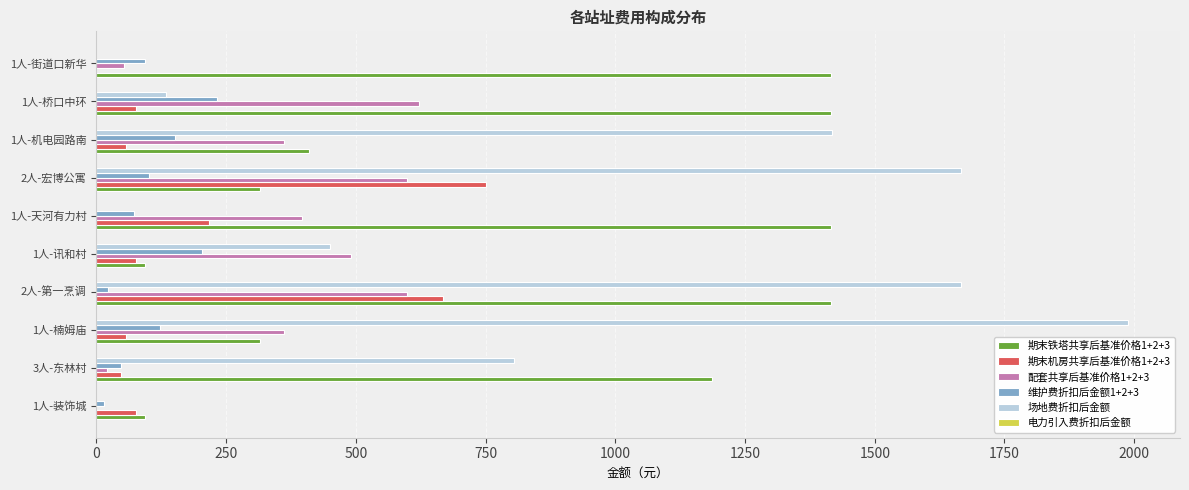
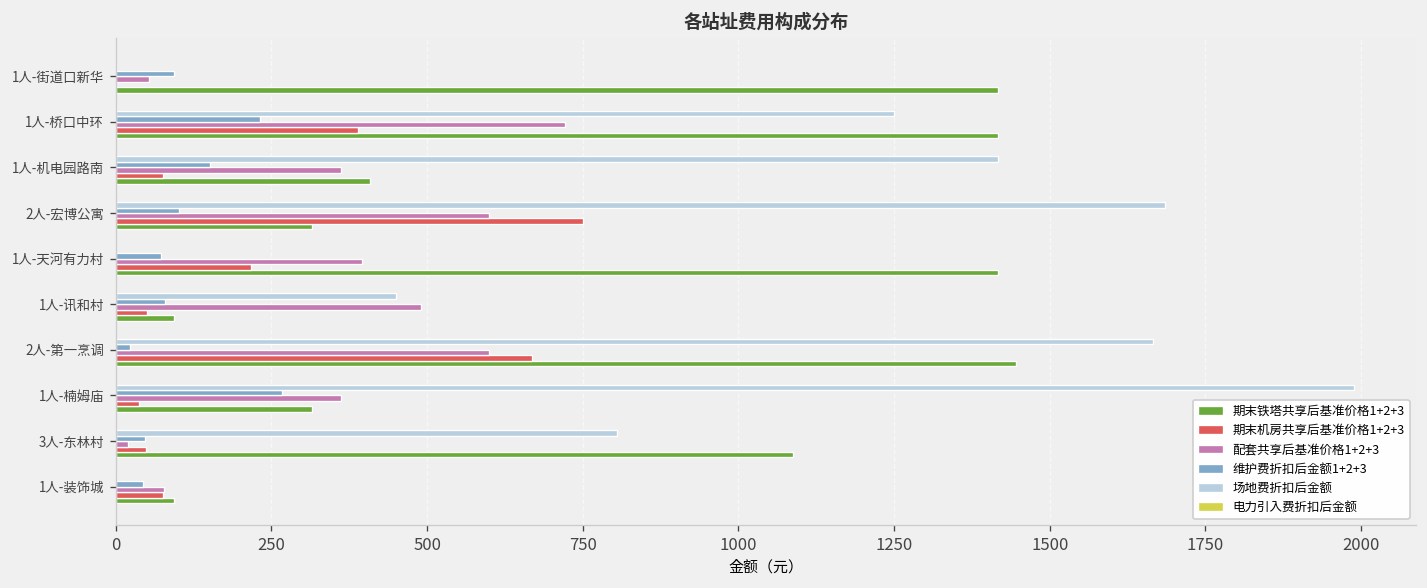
场地费折扣后金额, 1人-桥口中环: 130 -> 1250
配套共享后基准价格1+2+3, 1人-桥口中环: 620 -> 720
期末机房共享后基准价格1+2+3, 1人-桥口中环: 80 -> 390
期末机房共享后基准价格1+2+3, 1人-机电园路南: 60 -> 80
场地费折扣后金额, 2人-宏博公寓: 1670 -> 1690
维护费折扣后金额1+2+3, 1人-讯和村: 200 -> 80
期末机房共享后基准价格1+2+3, 1人-讯和村: 80 -> 50
期末铁塔共享后基准价格1+2+3, 2人-第一烹调: 1420 -> 1450
维护费折扣后金额1+2+3, 1人-楠姆庙: 120 -> 270
期末机房共享后基准价格1+2+3, 1人-楠姆庙: 60 -> 40
期末铁塔共享后基准价格1+2+3, 3人-东林村: 1190 -> 1090
维护费折扣后金额1+2+3, 1人-装饰城: 20 -> 40
配套共享后基准价格1+2+3, 1人-装饰城: 0 -> 80
